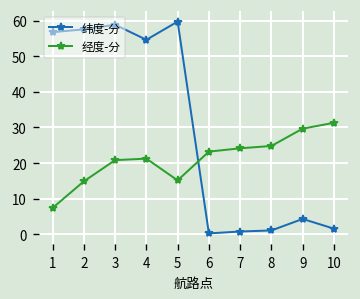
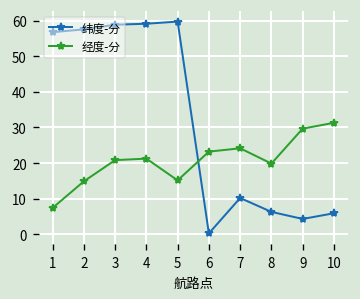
纬度-分, 4: 55 -> 59
纬度-分, 7: 1 -> 10
纬度-分, 8: 1 -> 6
经度-分, 8: 25 -> 20
纬度-分, 10: 2 -> 6
